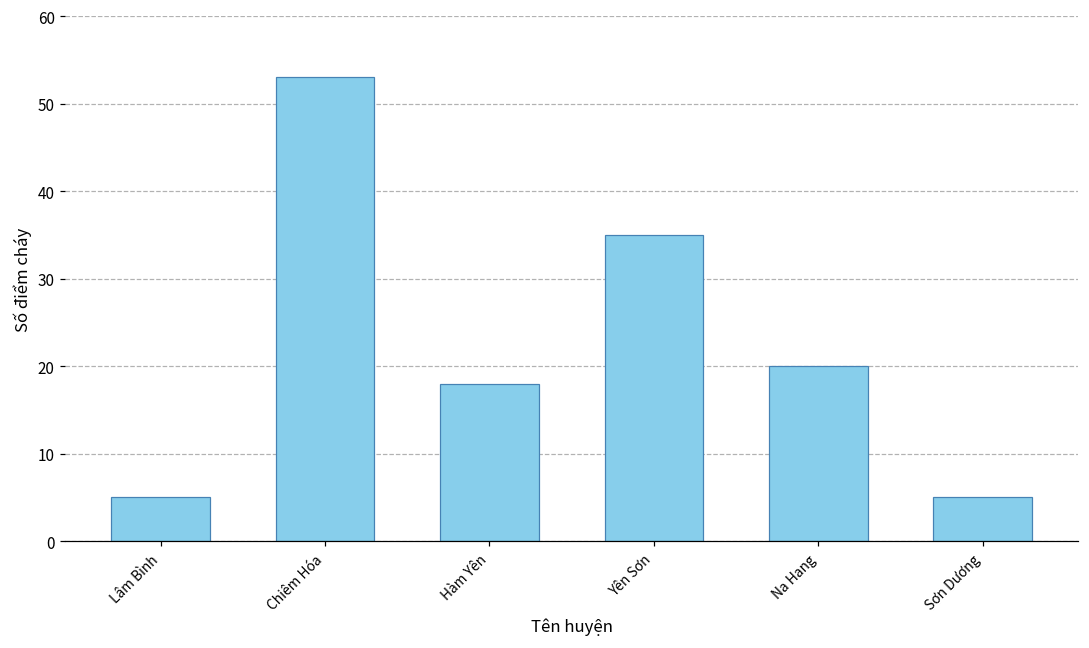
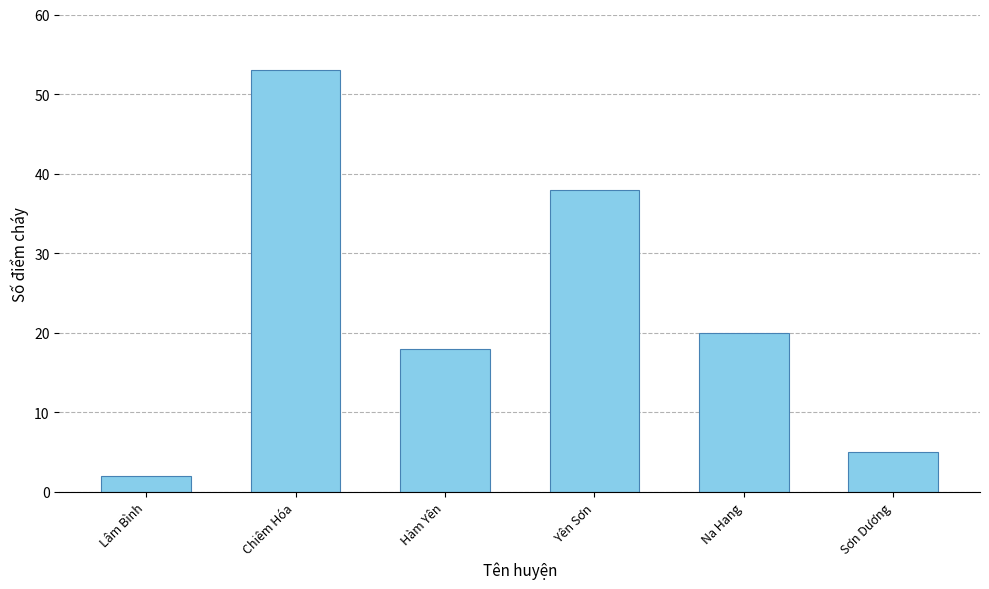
Lâm Bình: 5 -> 2
Yên Sơn: 35 -> 38
